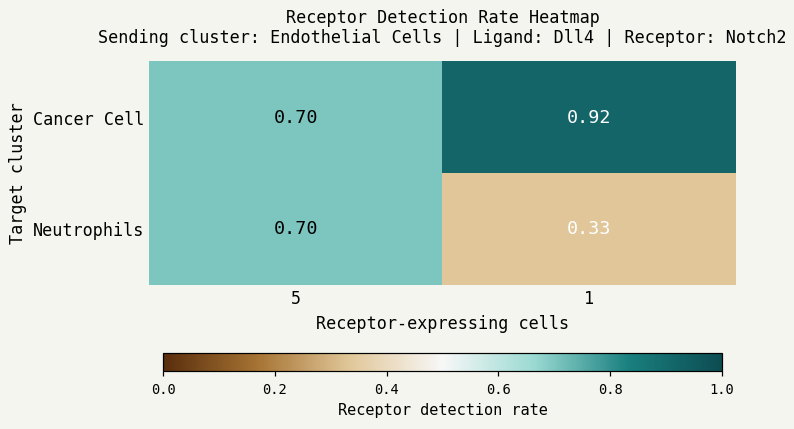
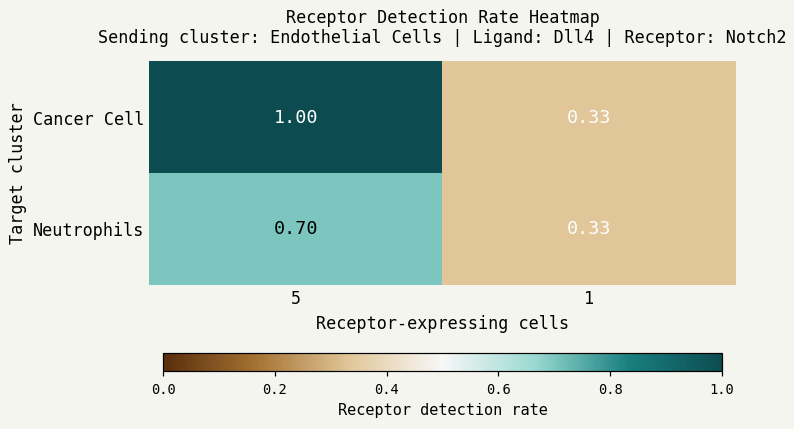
Cancer Cell, 5: 0.70 -> 1.00
Cancer Cell, 1: 0.92 -> 0.33
